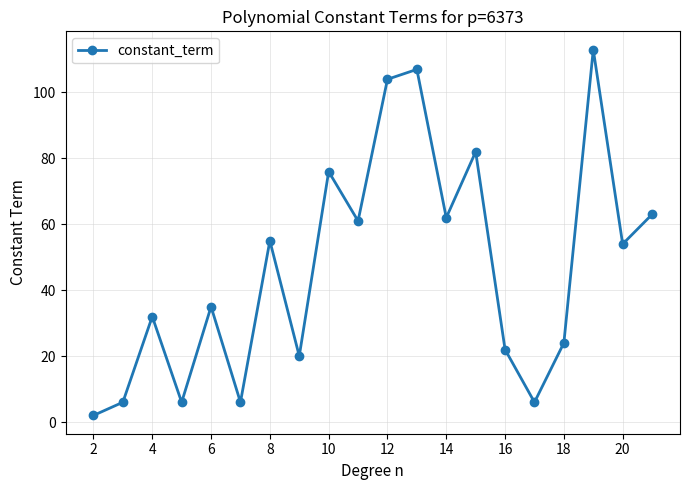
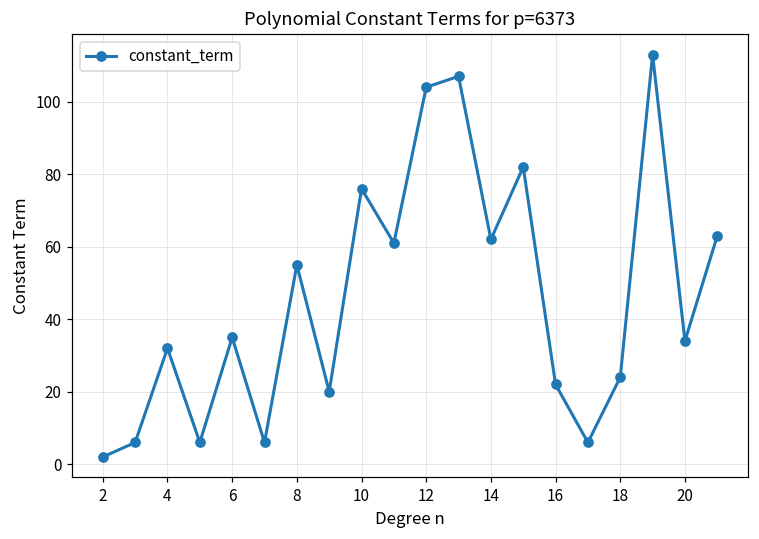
20: 54 -> 34
